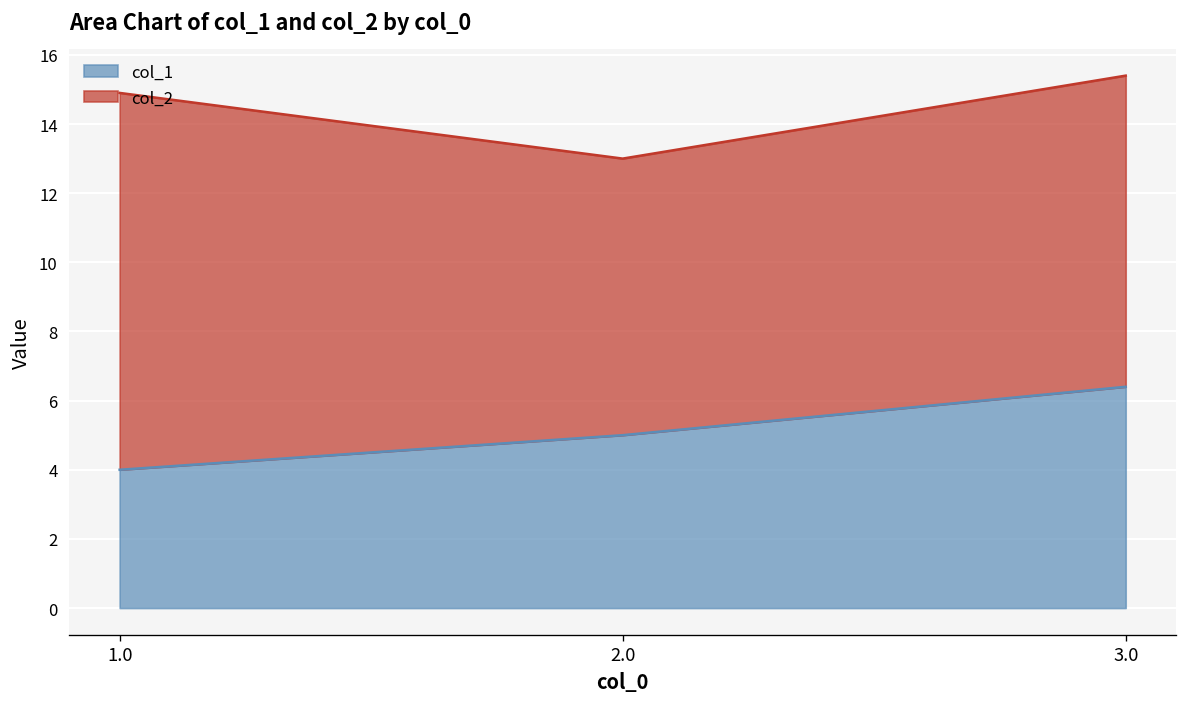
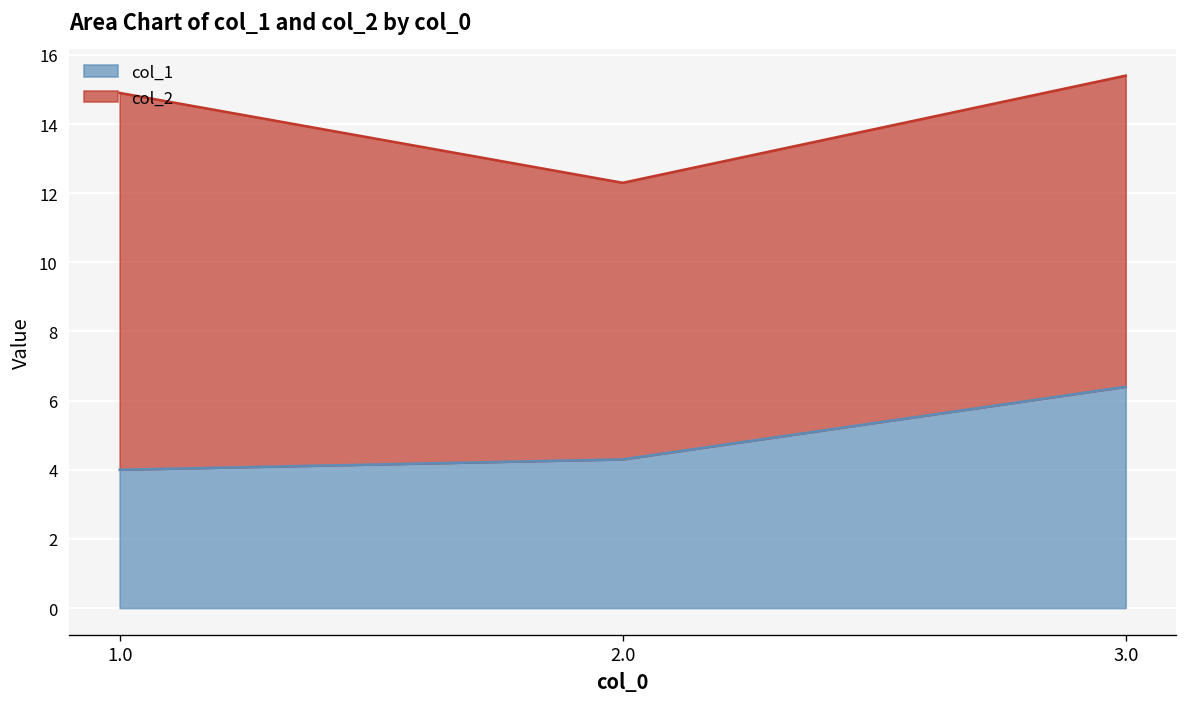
col_1, 2.0: 5.0 -> 4.3
